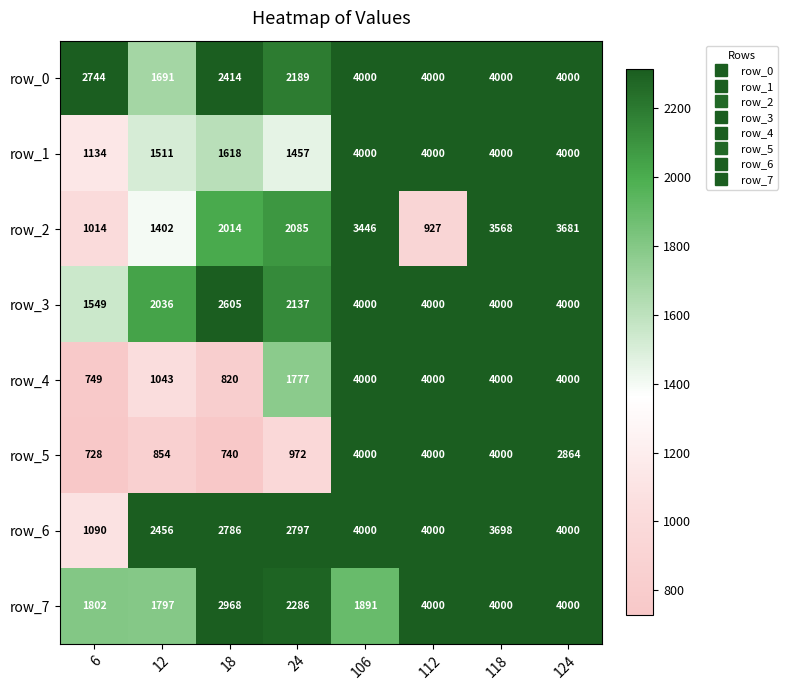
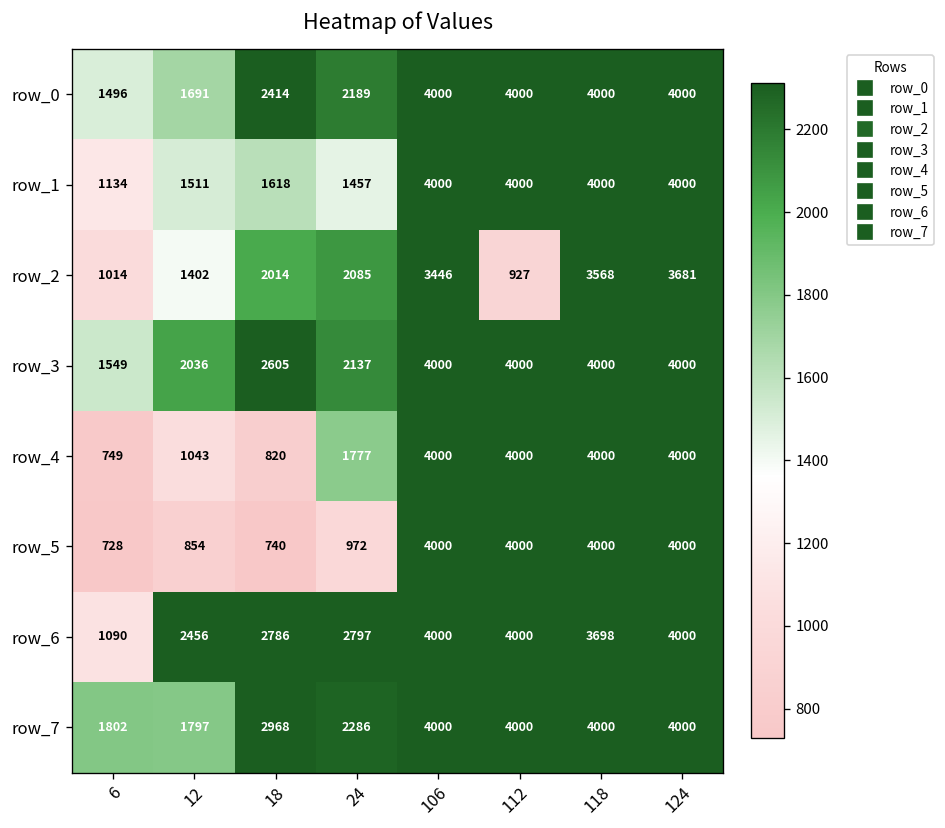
row_0, 6: 2744 -> 1496
row_5, 124: 2864 -> 4000
row_7, 106: 1891 -> 4000
